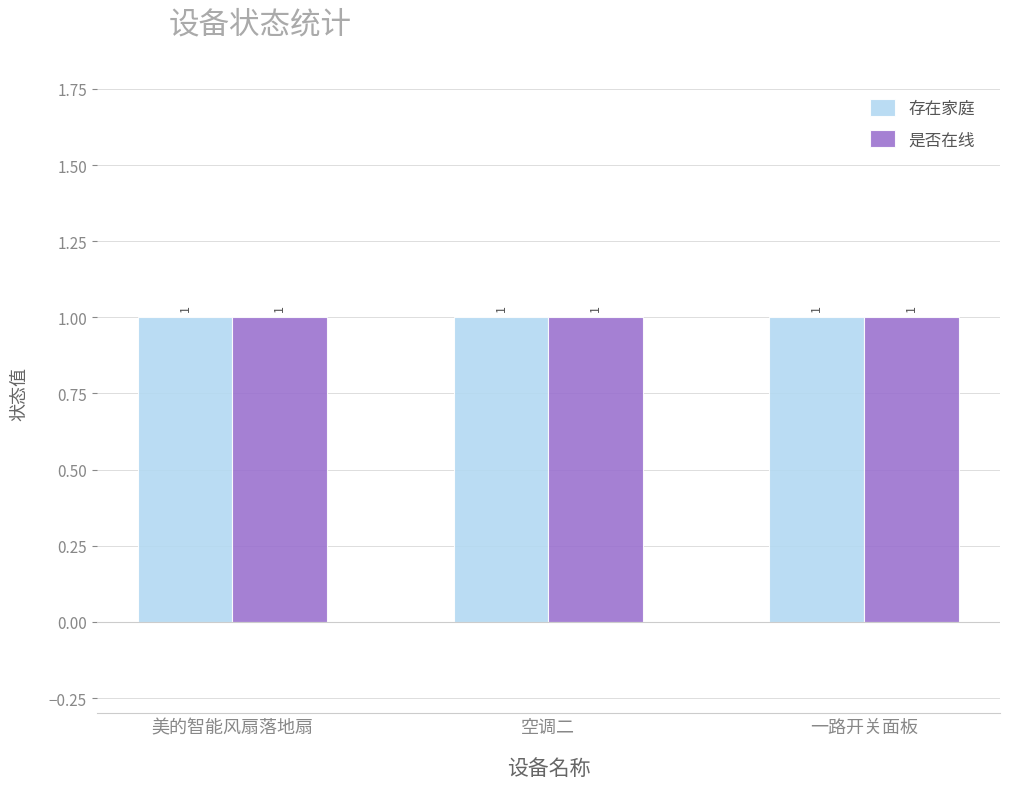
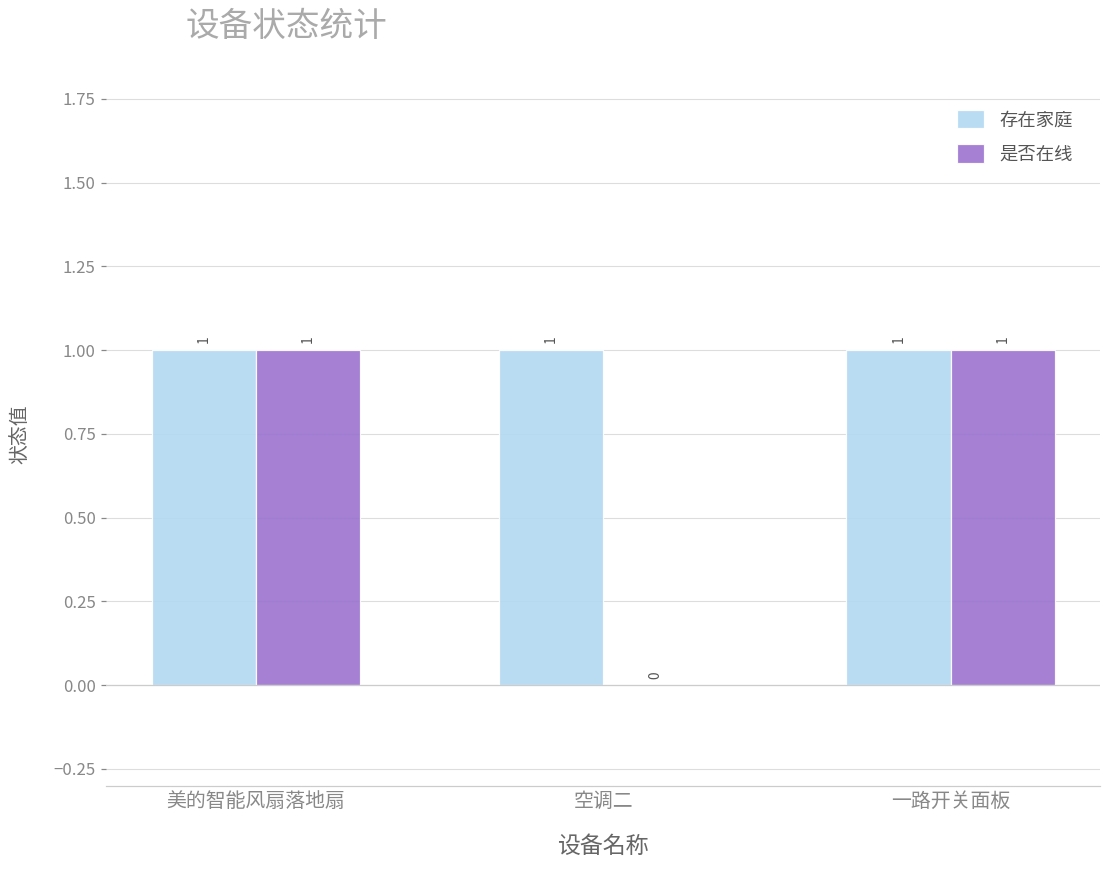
是否在线, 空调二: 1 -> 0
